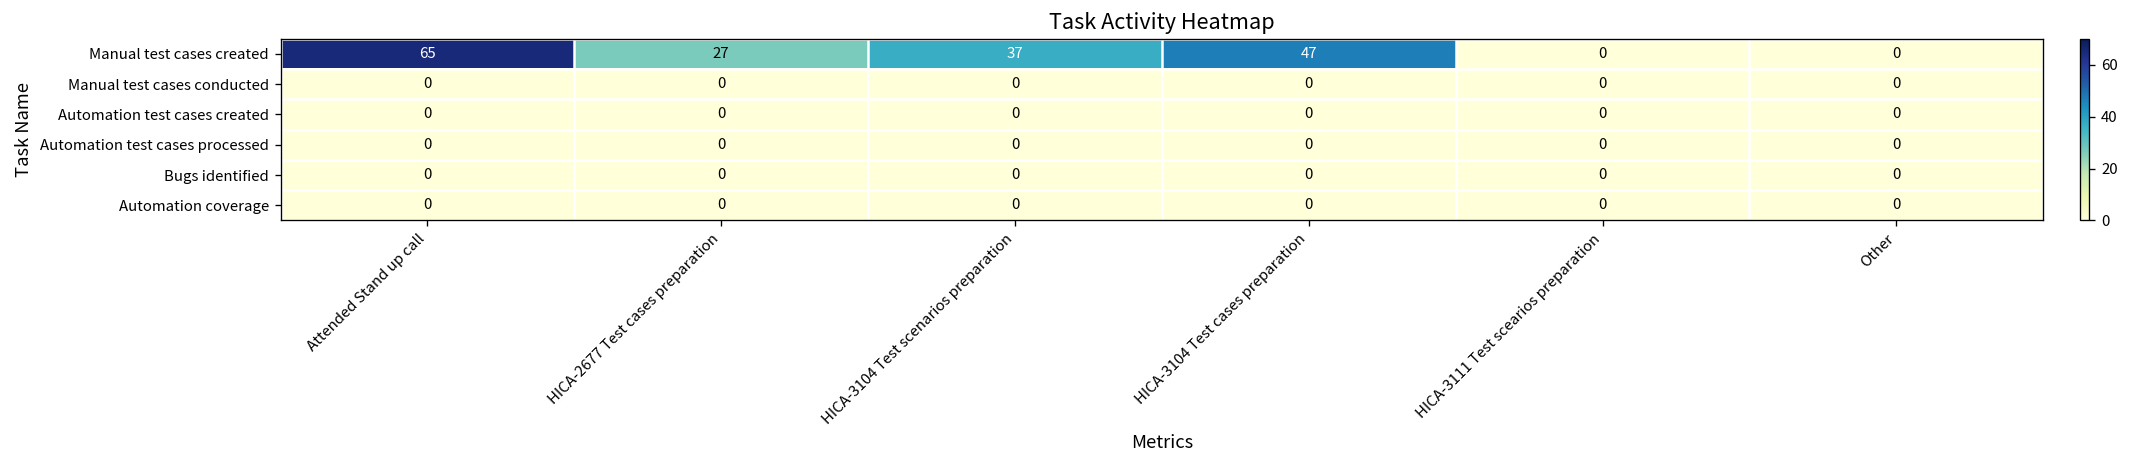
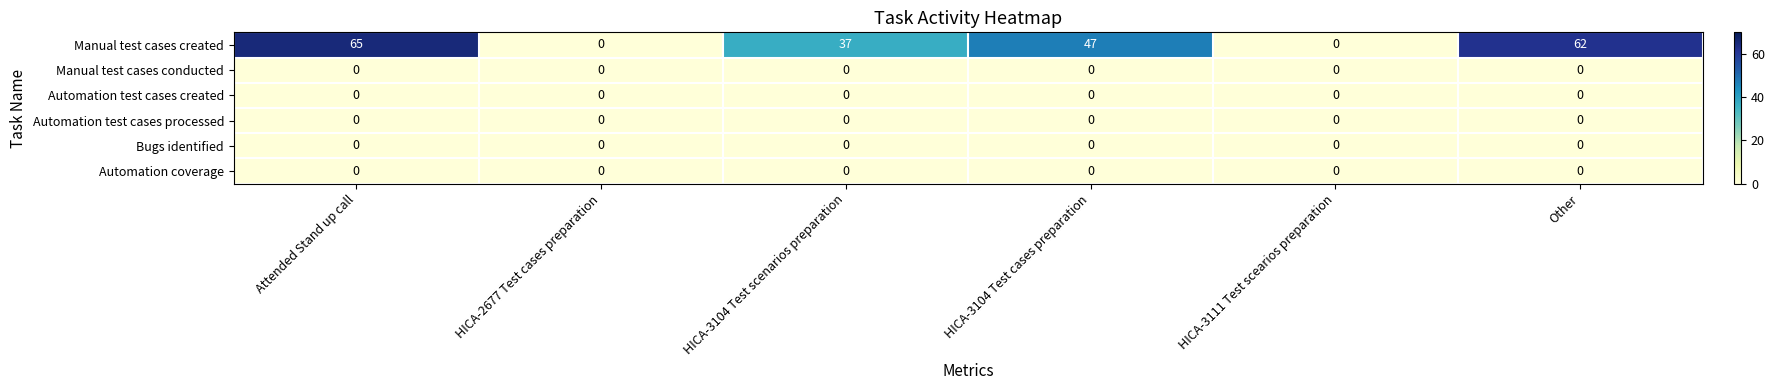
Manual test cases created, HICA-2677 Test cases preparation: 27 -> 0
Manual test cases created, Other: 0 -> 62
